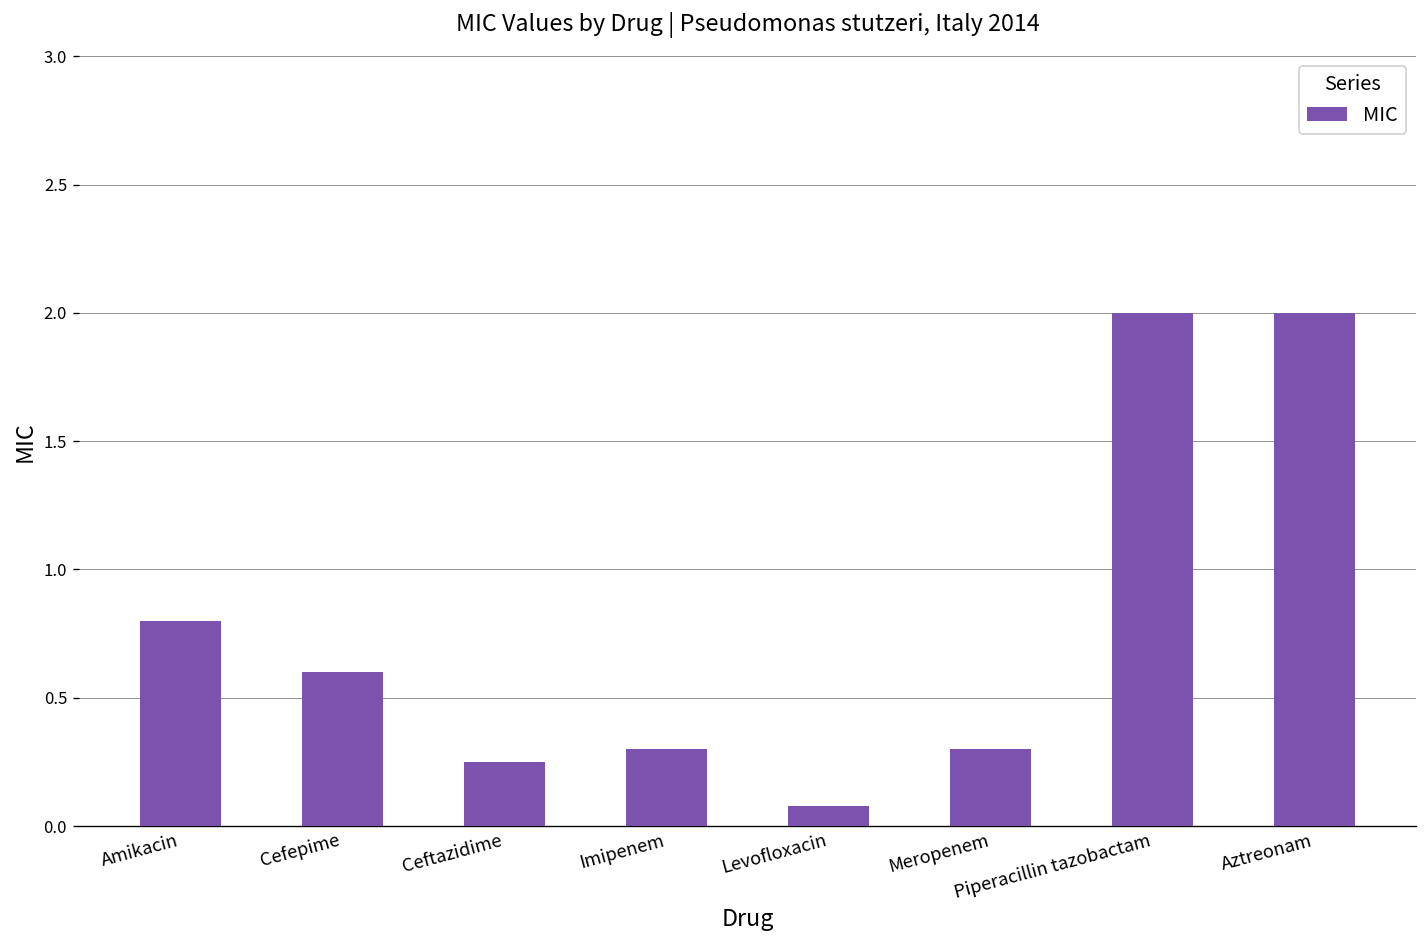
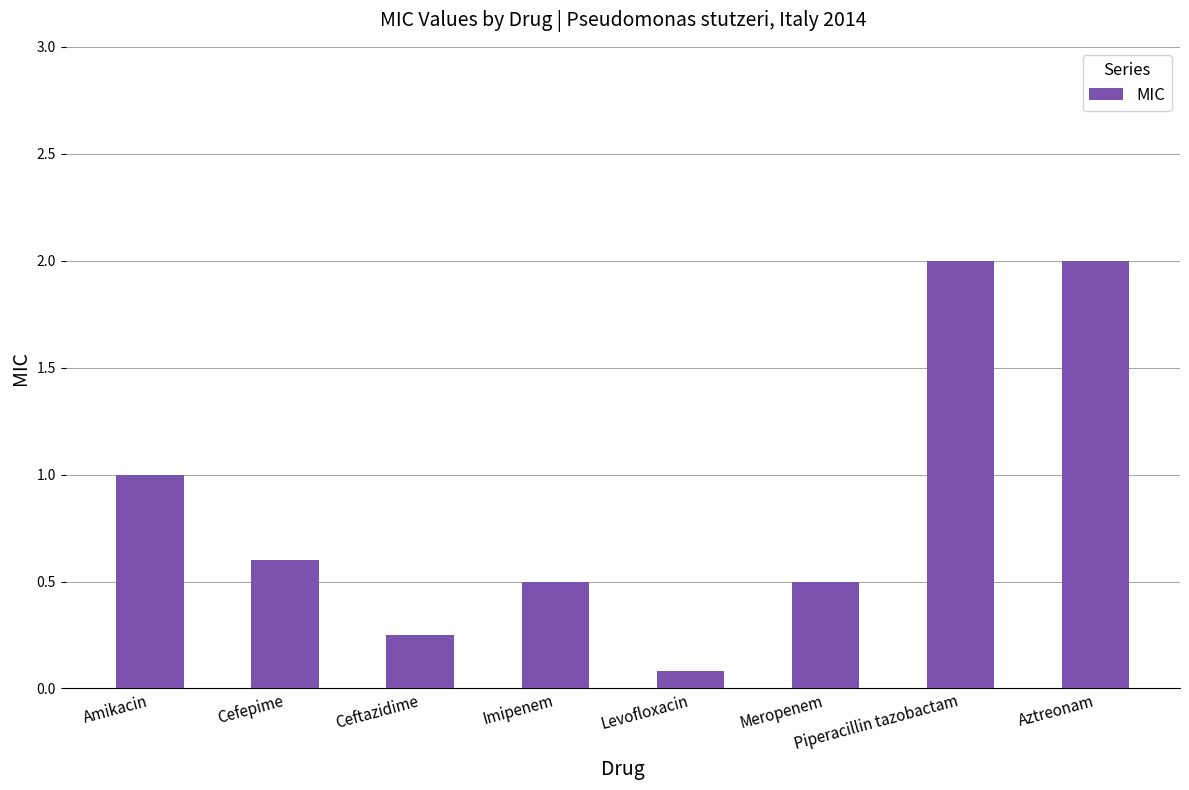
Amikacin: 0.8 -> 1.0
Imipenem: 0.3 -> 0.5
Meropenem: 0.3 -> 0.5
